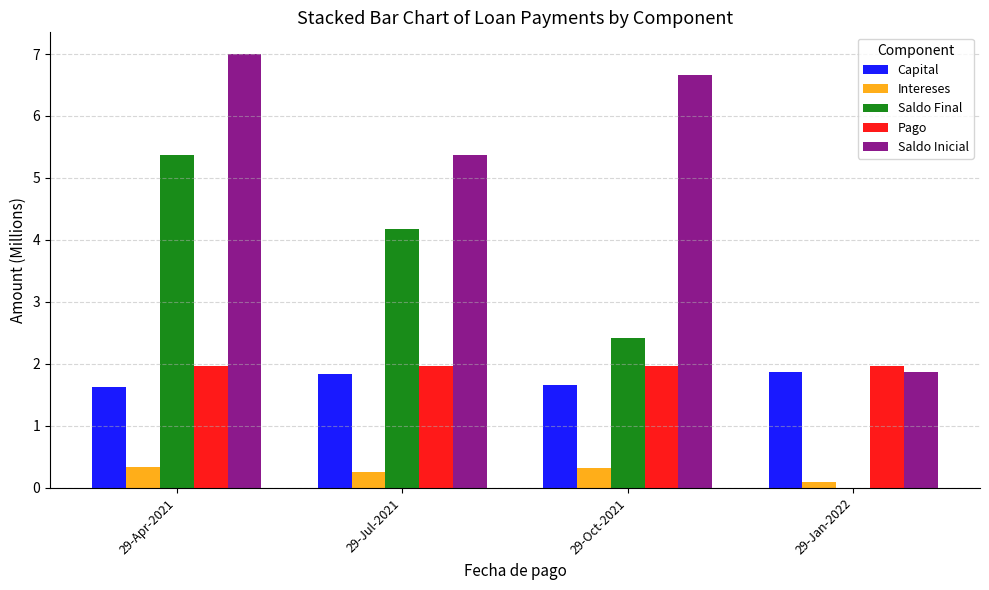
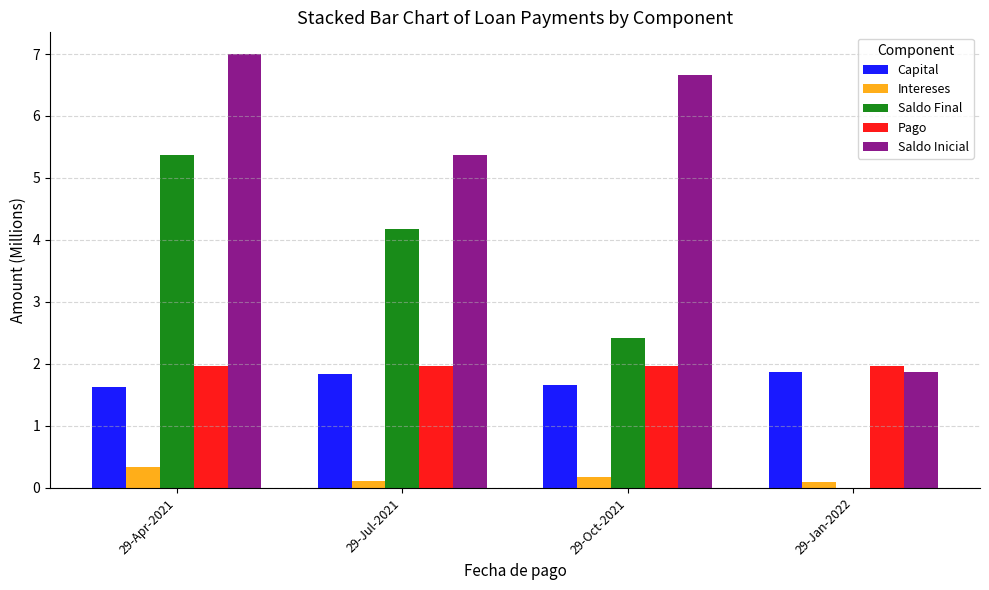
Intereses, 29-Jul-2021: 0.3 -> 0.1
Intereses, 29-Oct-2021: 0.3 -> 0.2
